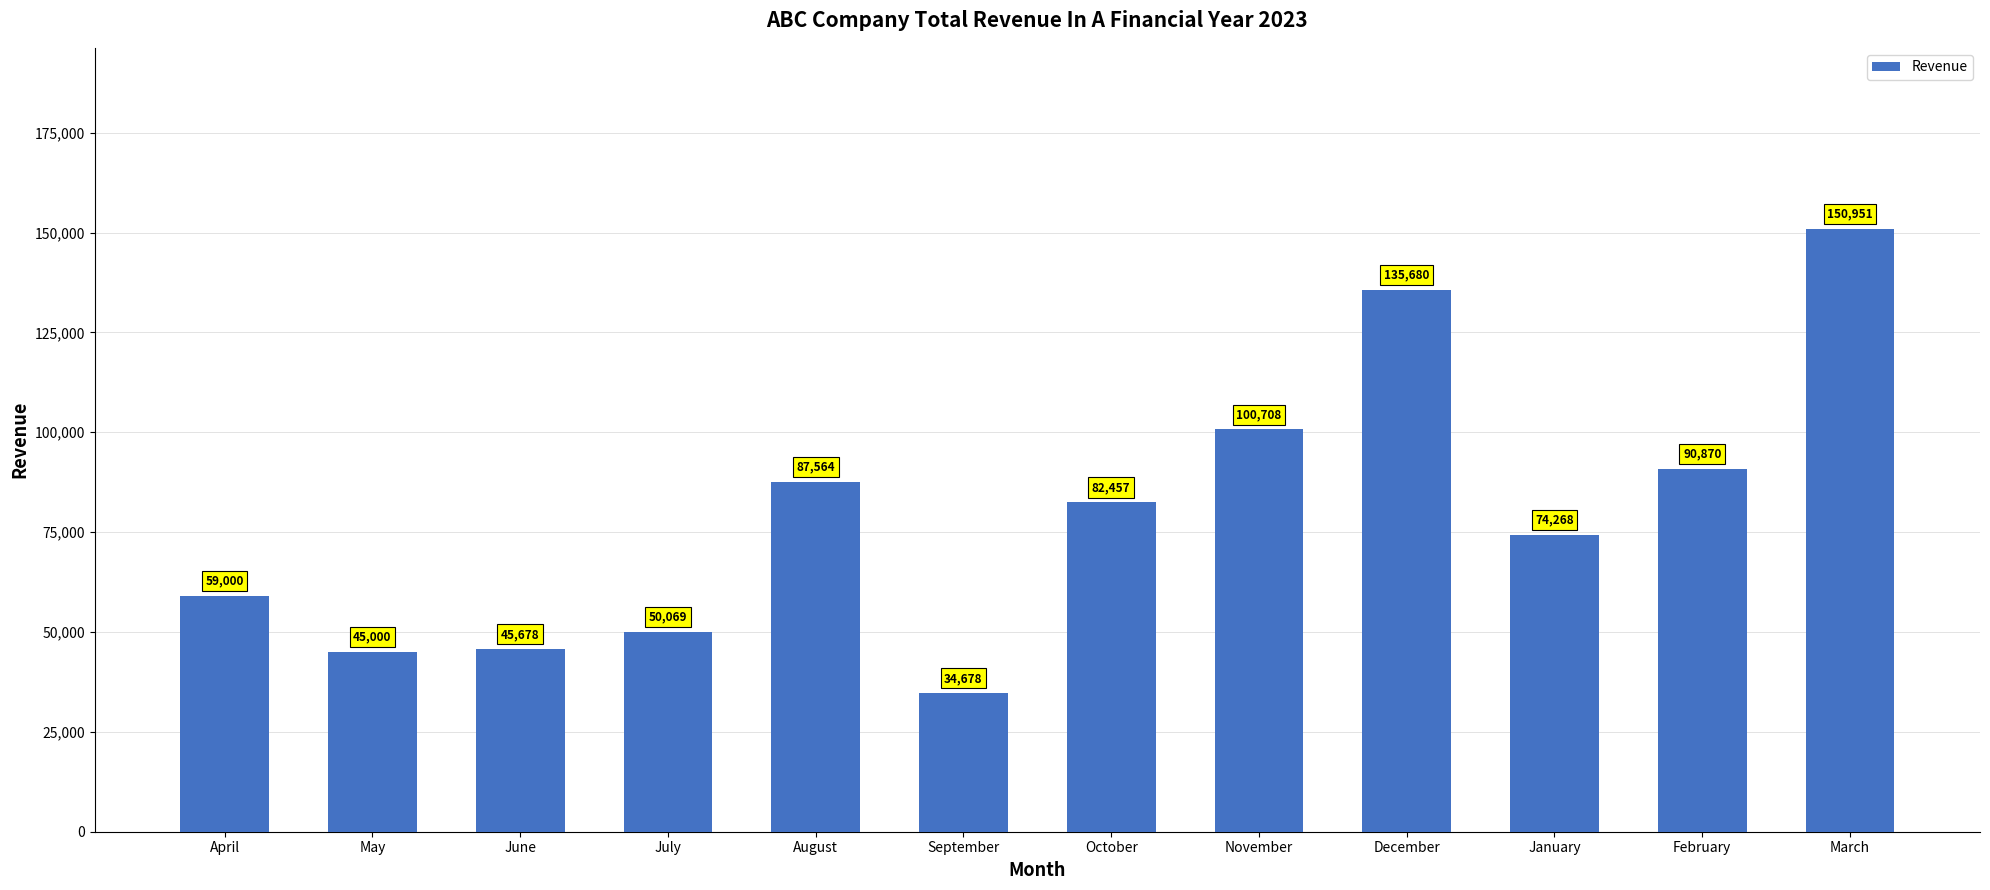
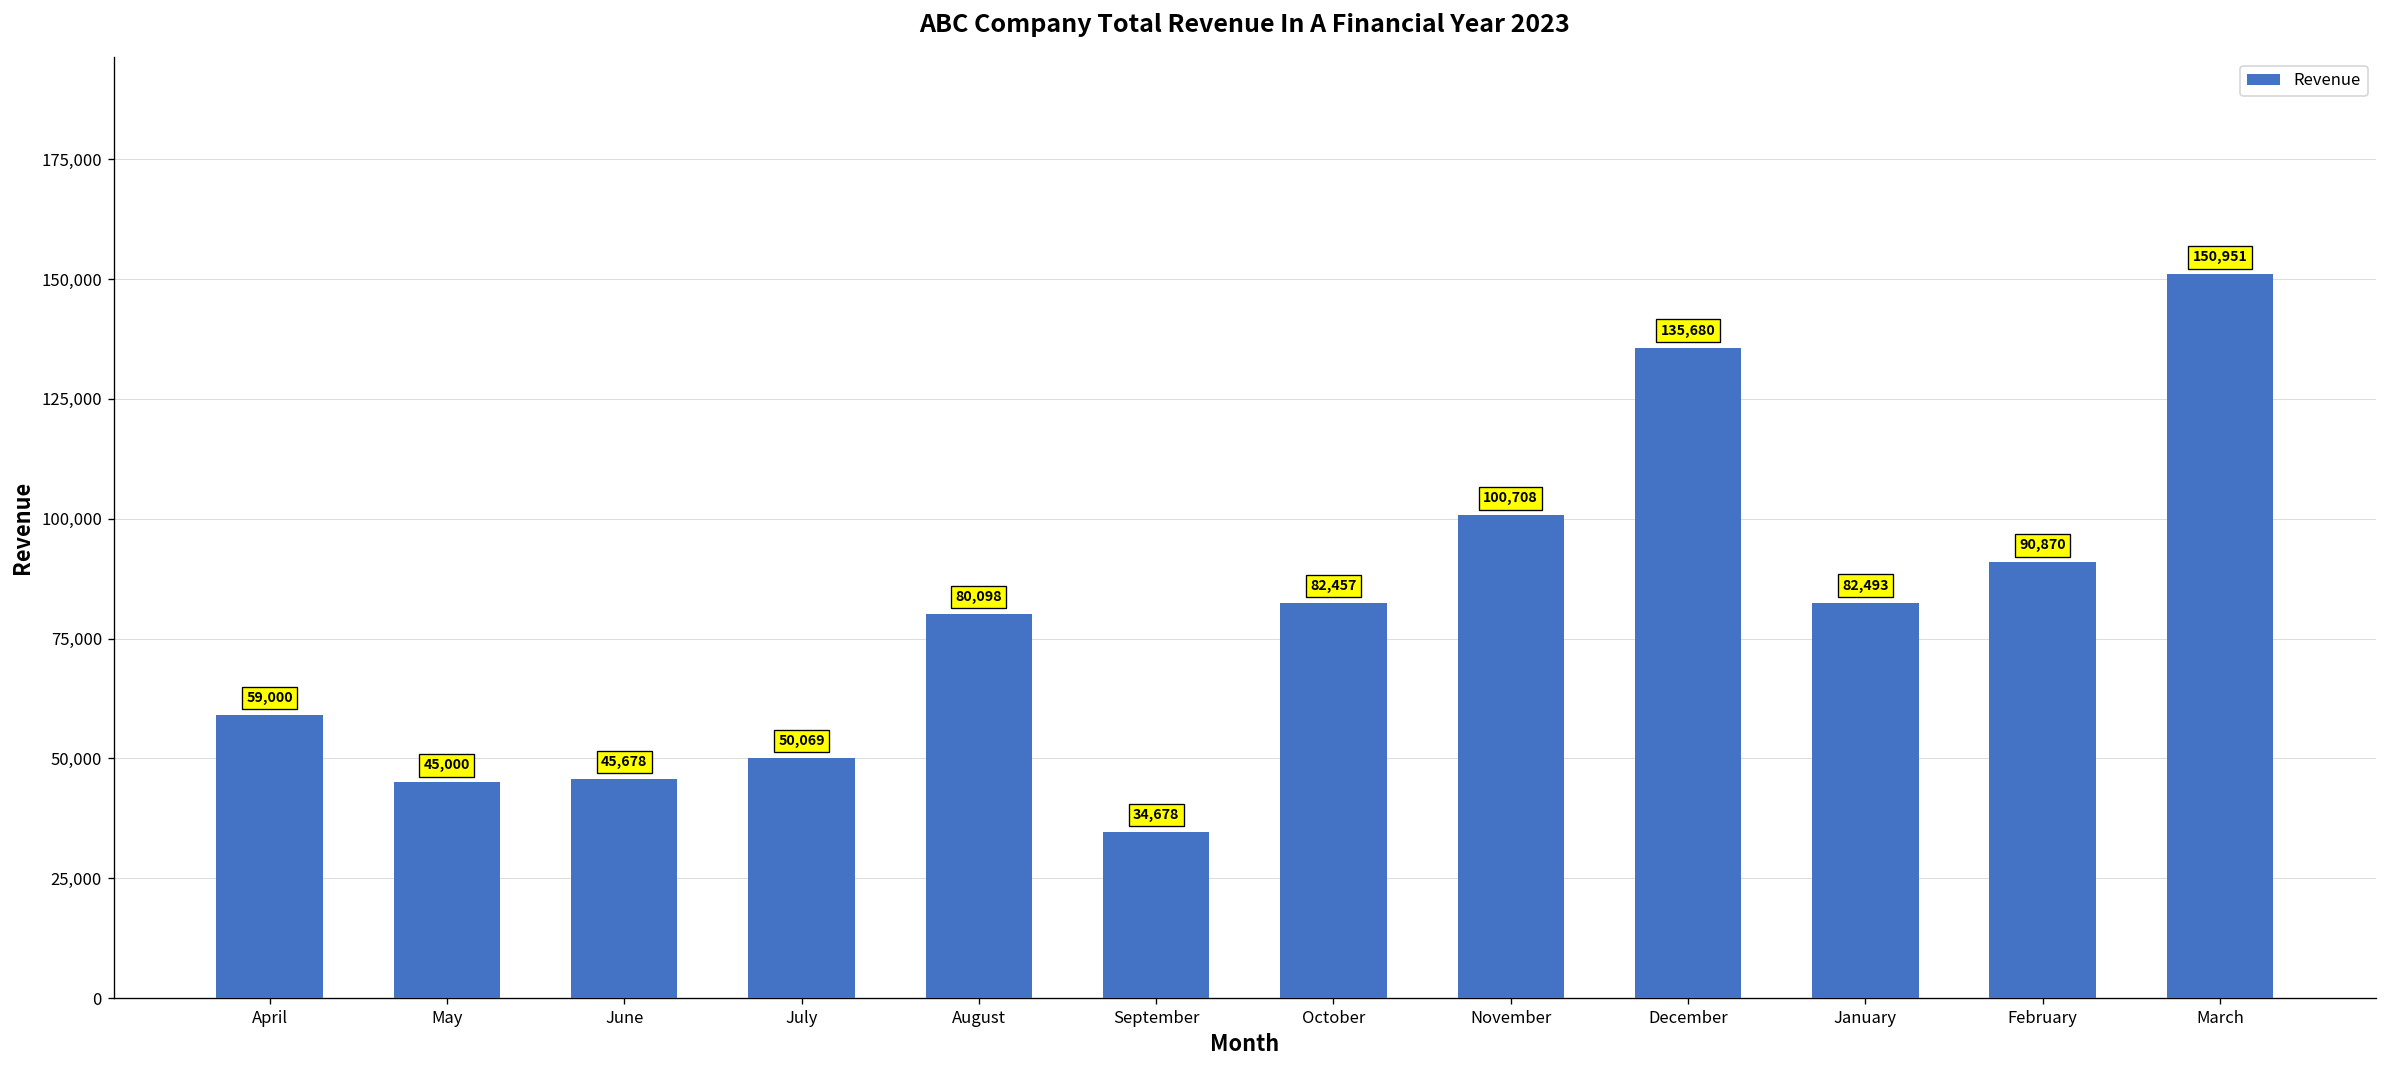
August: 87,564 -> 80,098
January: 74,268 -> 82,493
